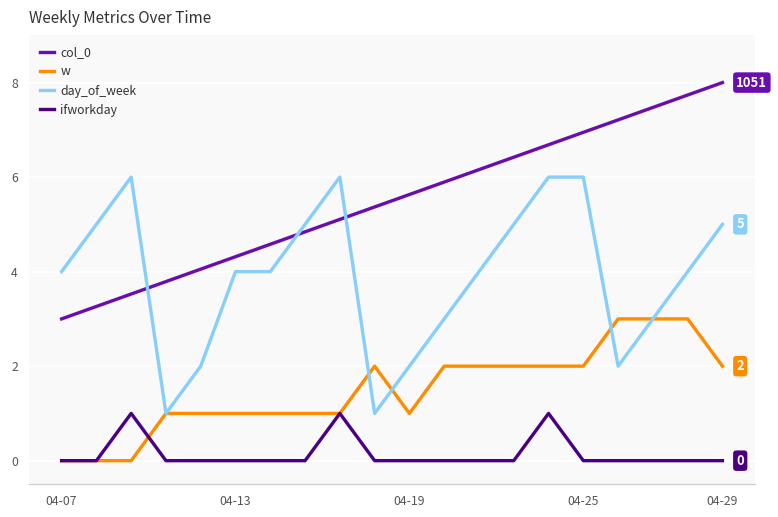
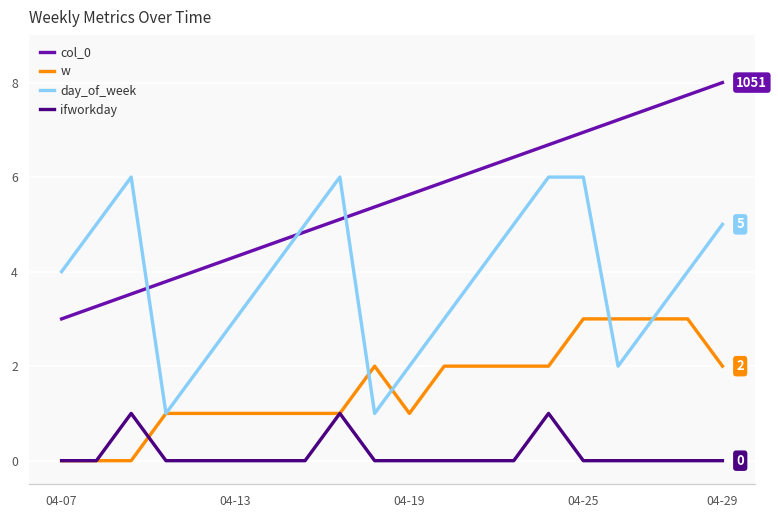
day_of_week, 04-13: 4 -> 3
w, 04-25: 2 -> 3
